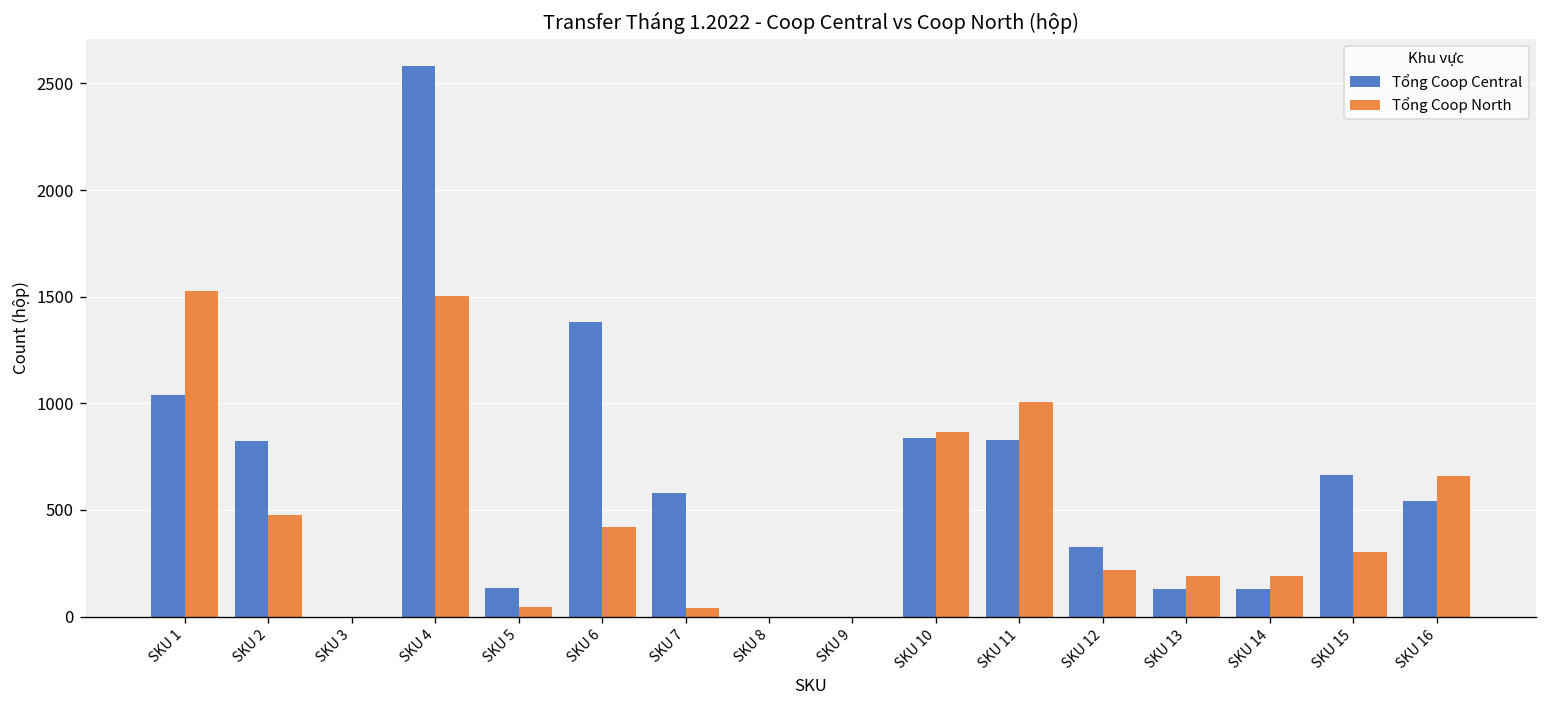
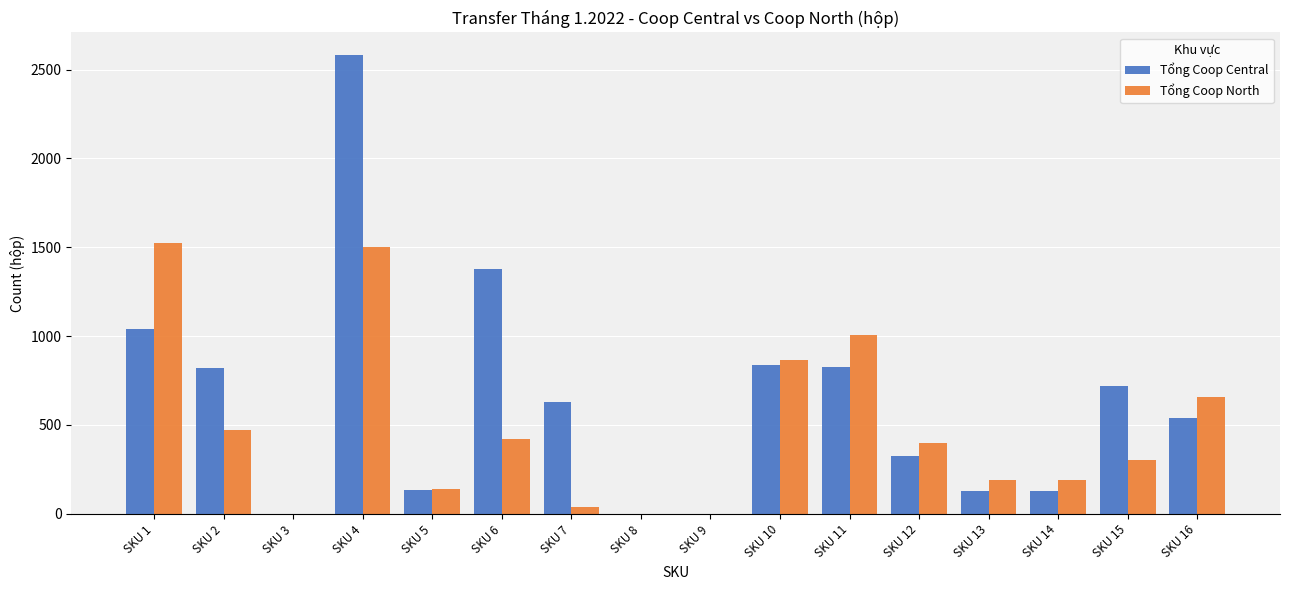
Tổng Coop North, SKU 5: 50 -> 140
Tổng Coop Central, SKU 7: 580 -> 630
Tổng Coop North, SKU 12: 220 -> 400
Tổng Coop Central, SKU 15: 670 -> 720
